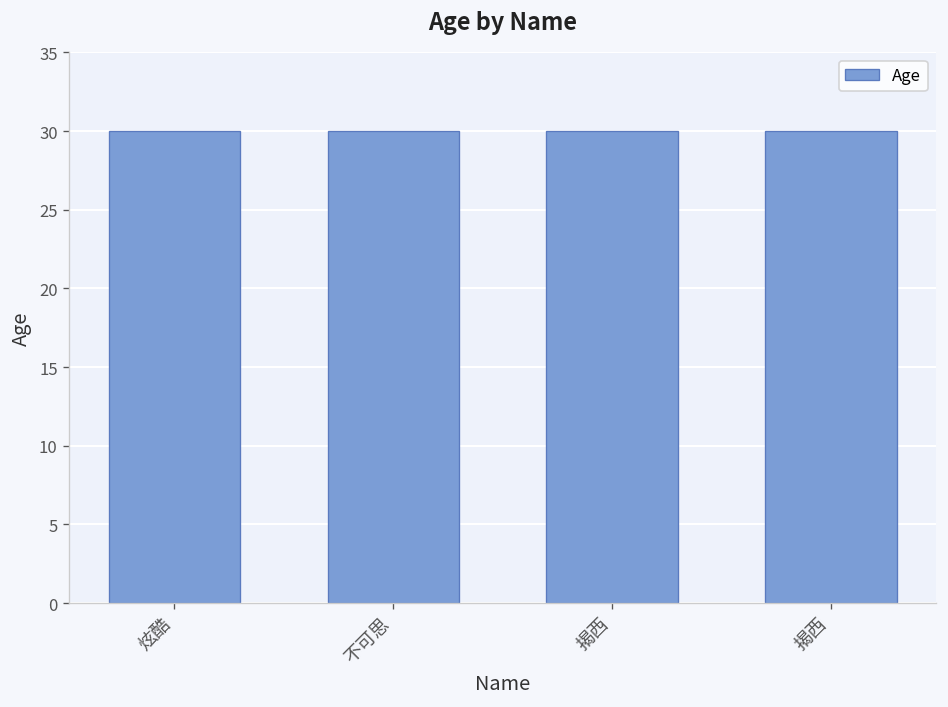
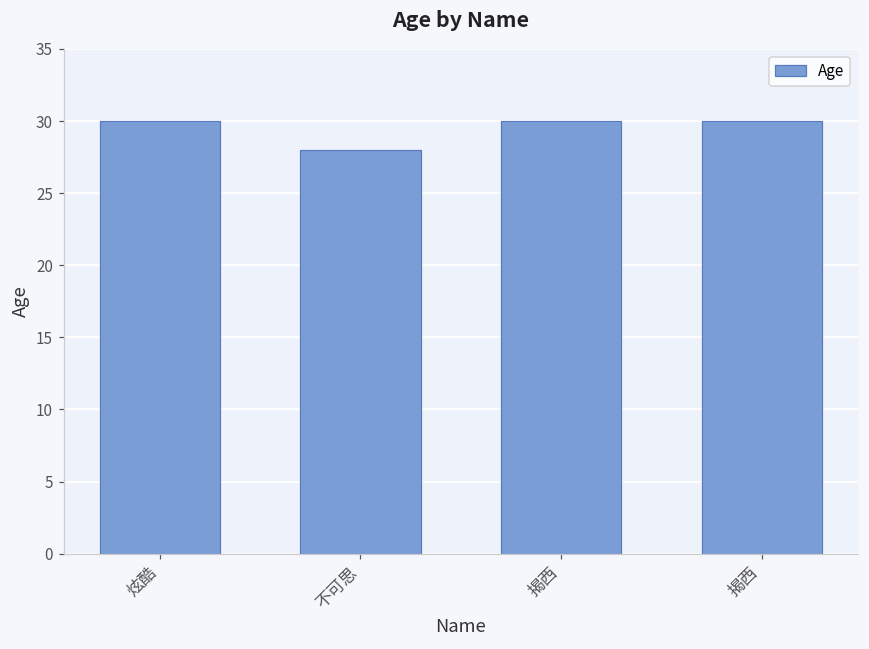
不可思: 30 -> 28
